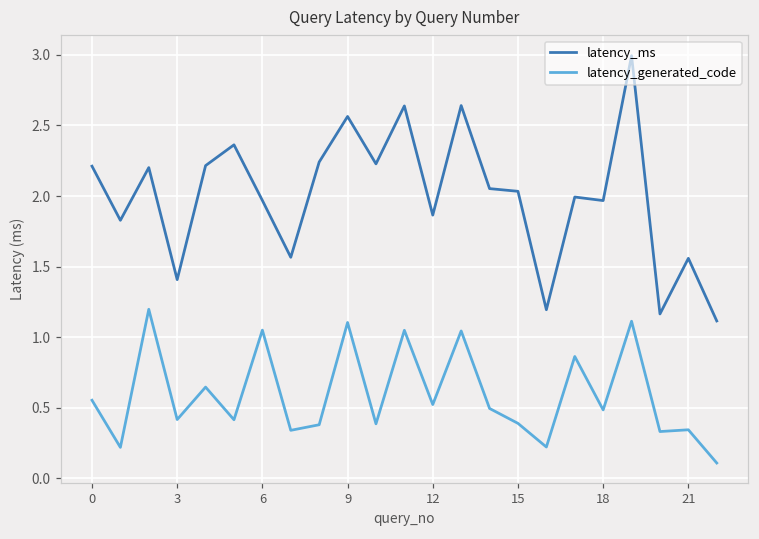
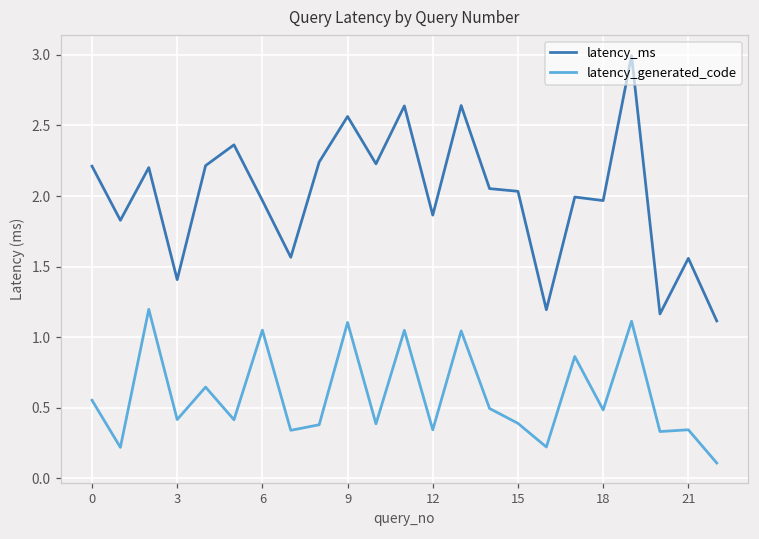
latency_generated_code, 12: 0.52 -> 0.34
